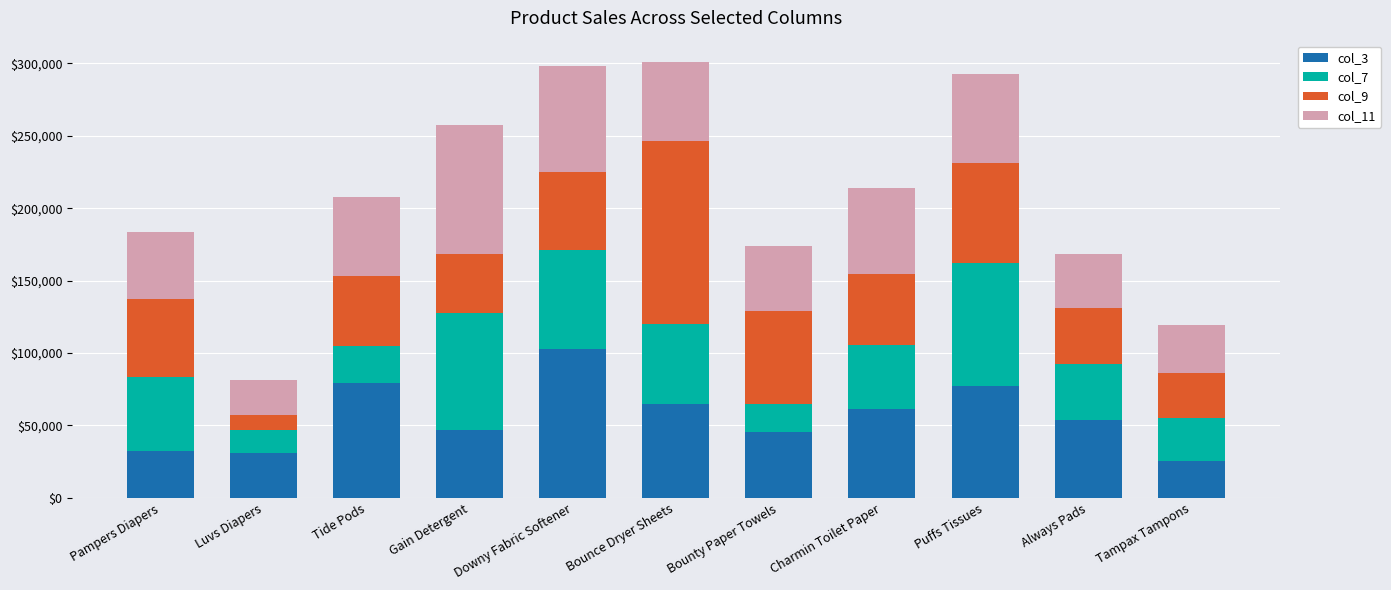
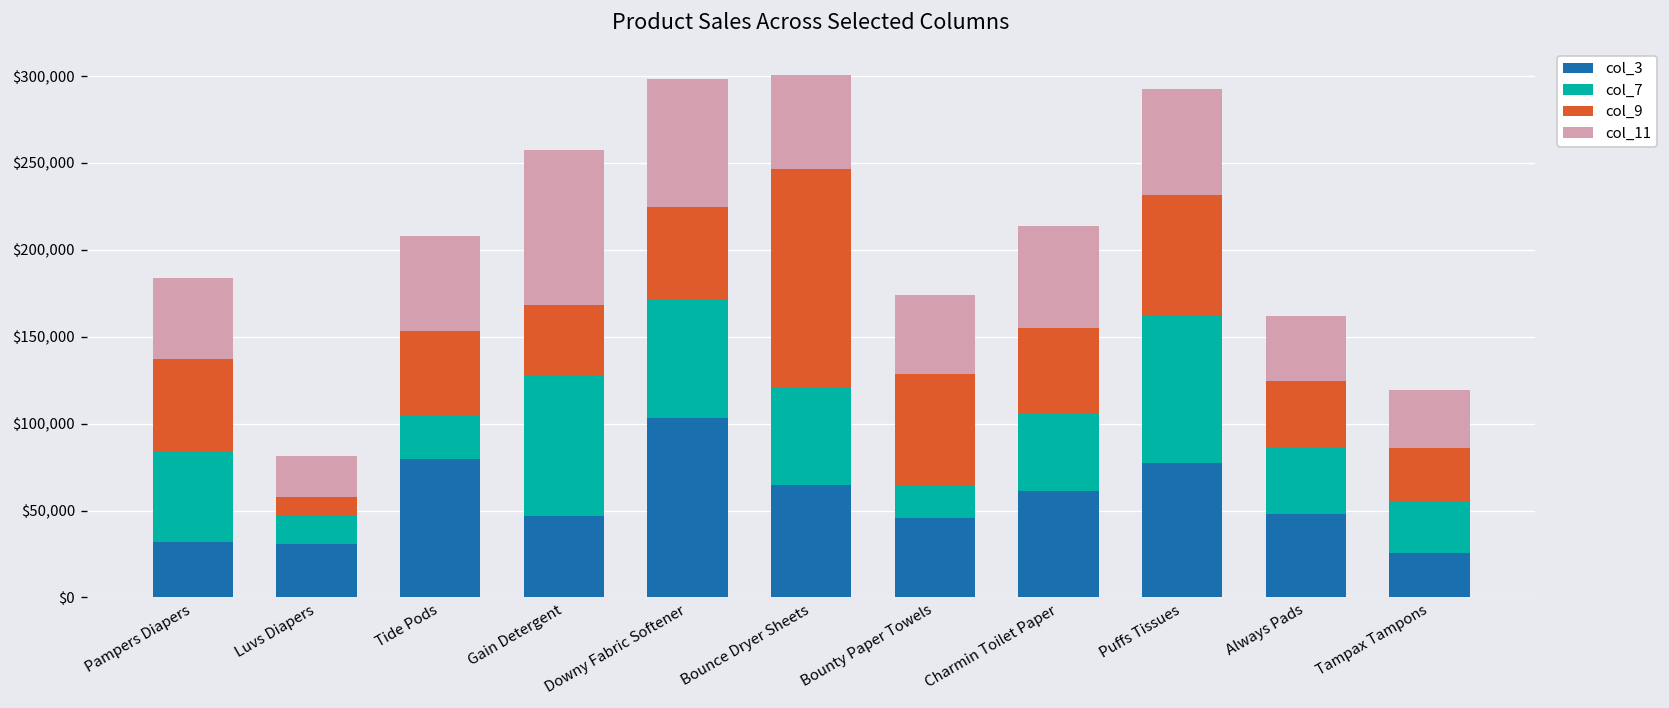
col_3, Always Pads: $54,000 -> $48,000
